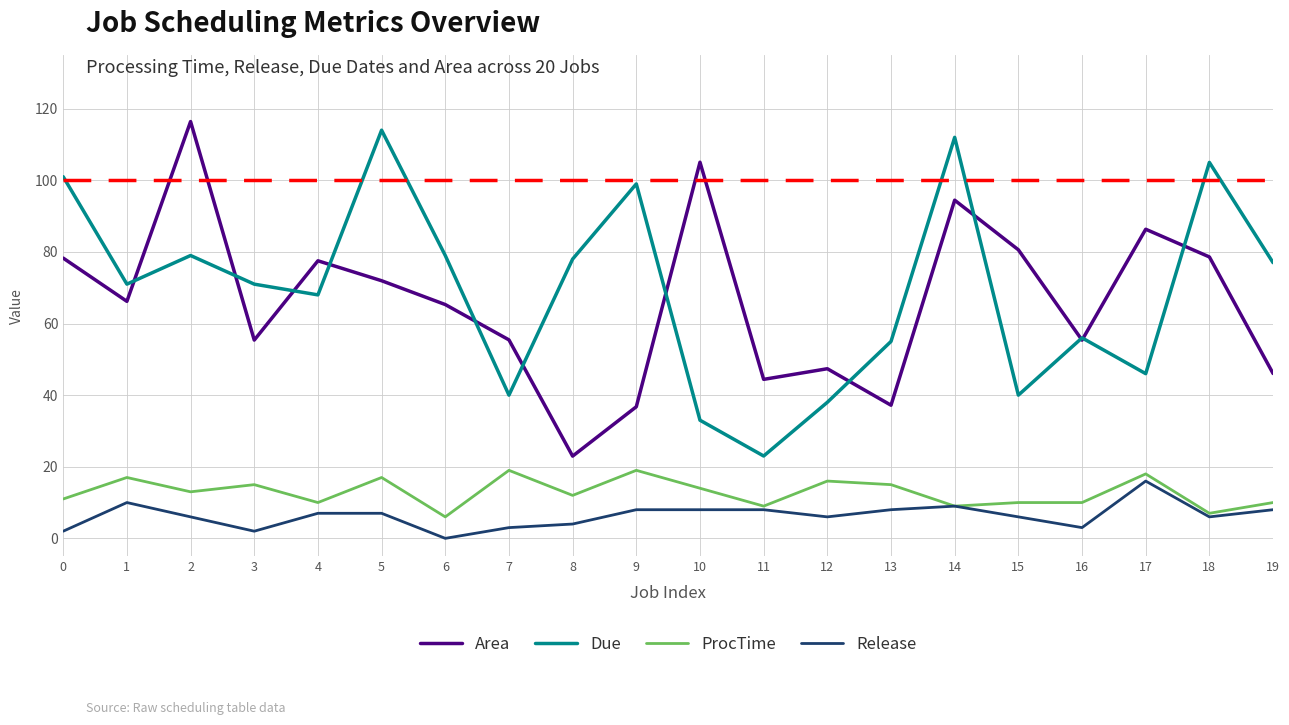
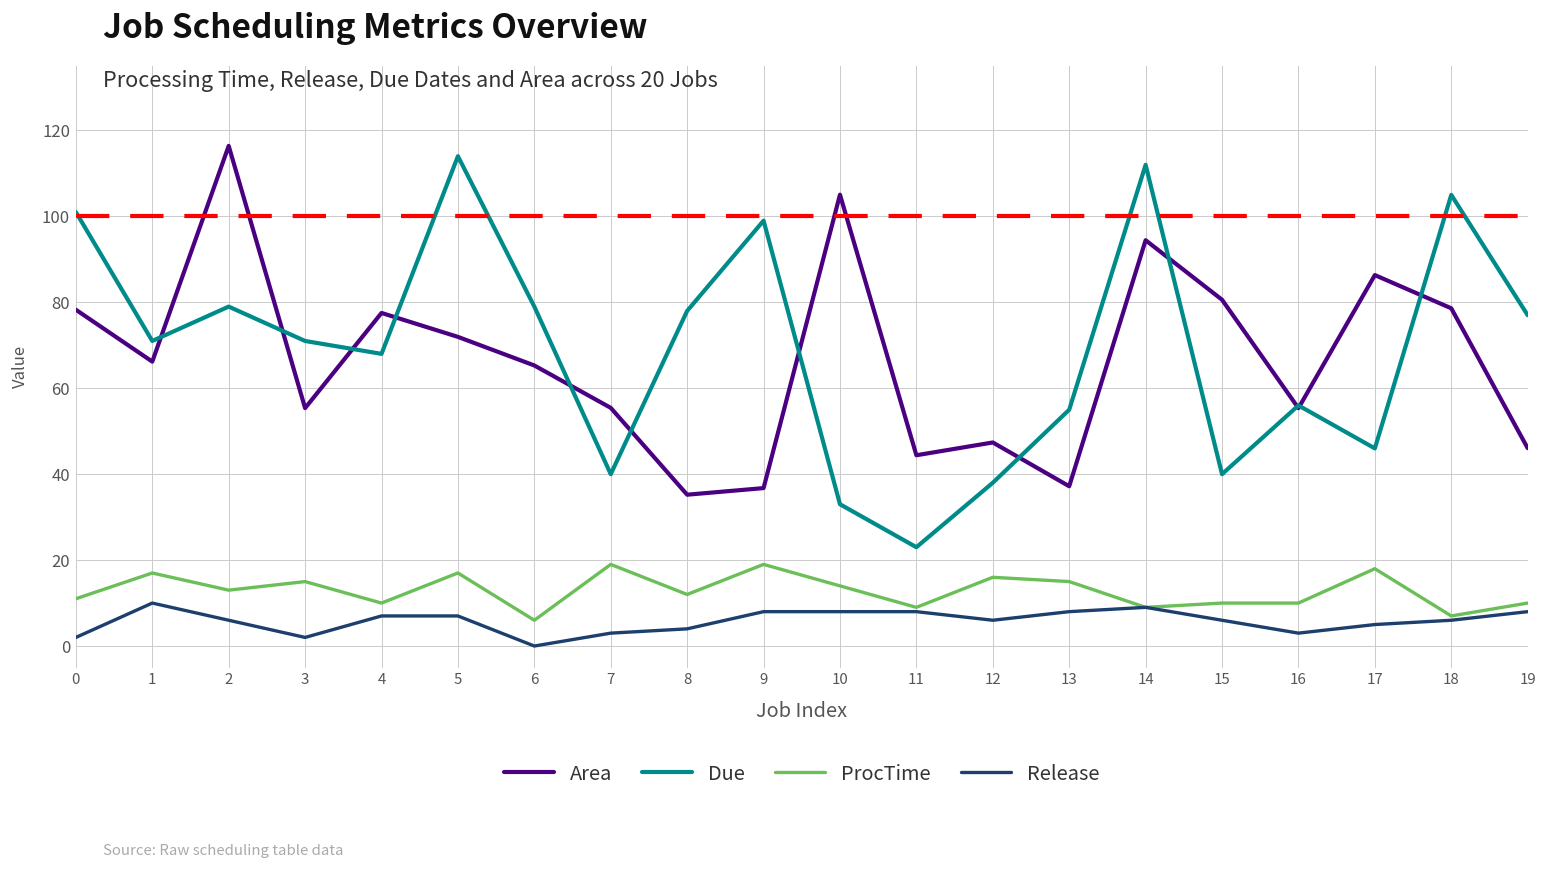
Area, 8: 23 -> 35
Release, 17: 16 -> 5
